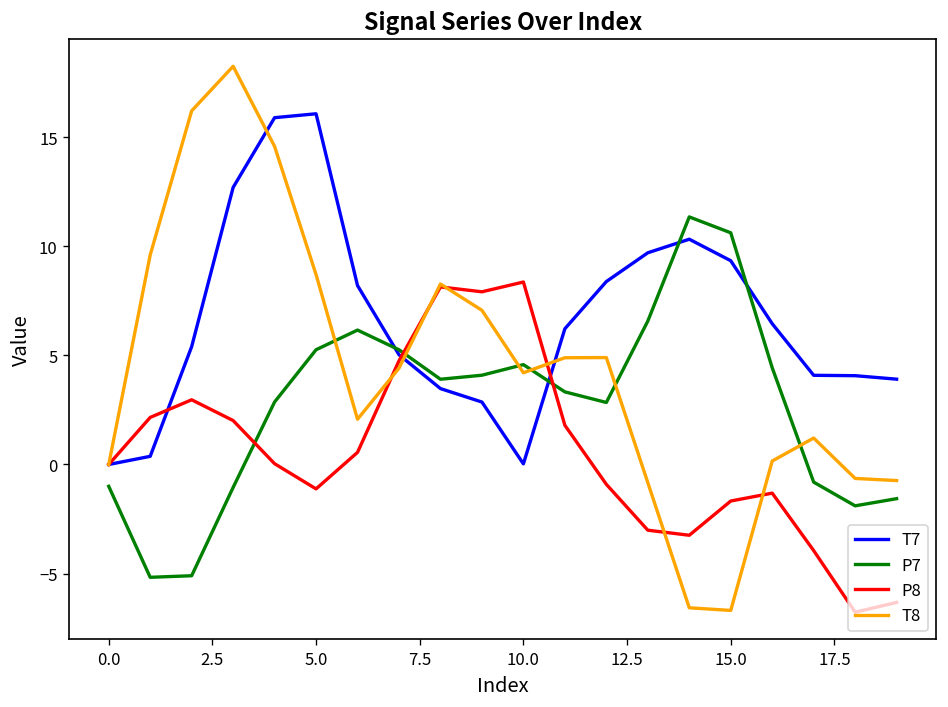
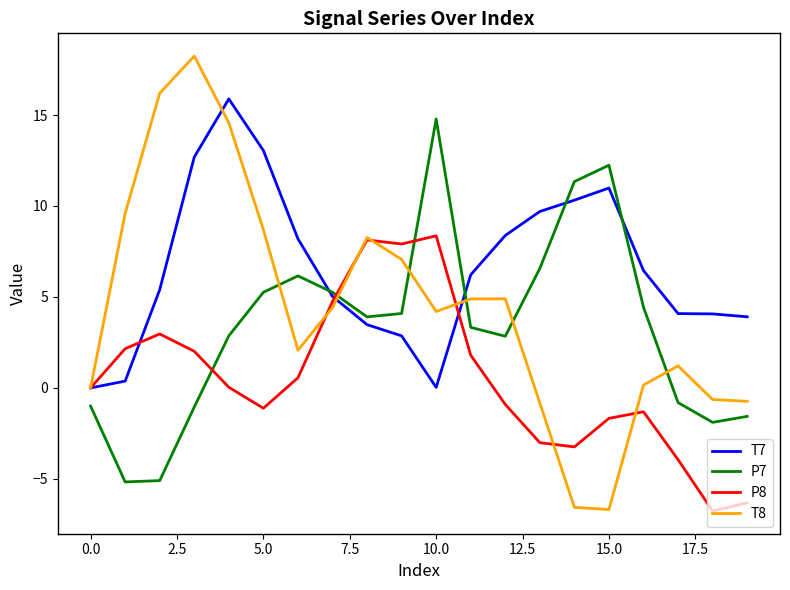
T7, 5.0: 16.1 -> 13.0
P7, 10.0: 4.6 -> 14.8
T7, 15.0: 9.3 -> 11.0
P7, 15.0: 10.6 -> 12.2
